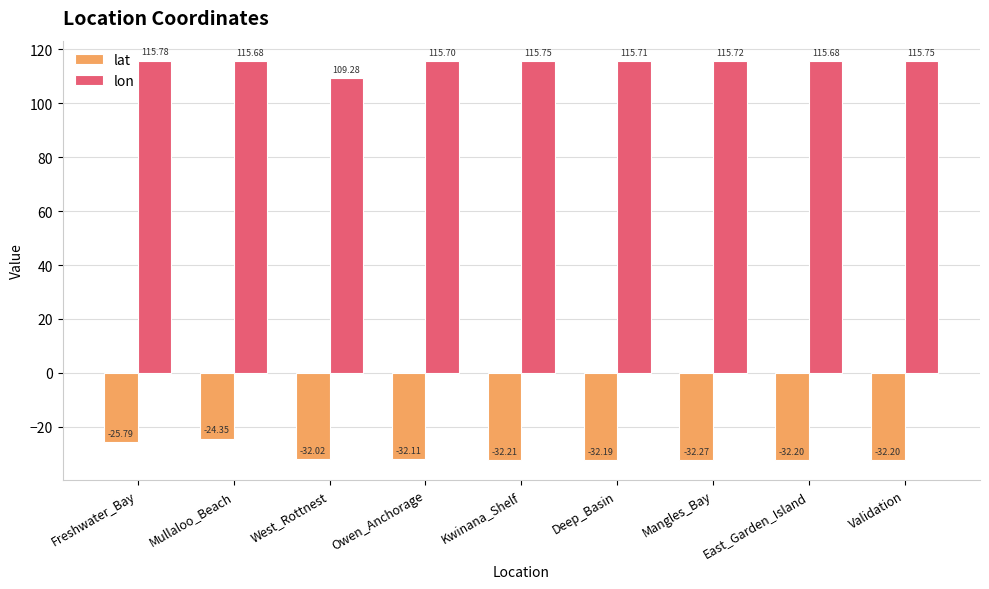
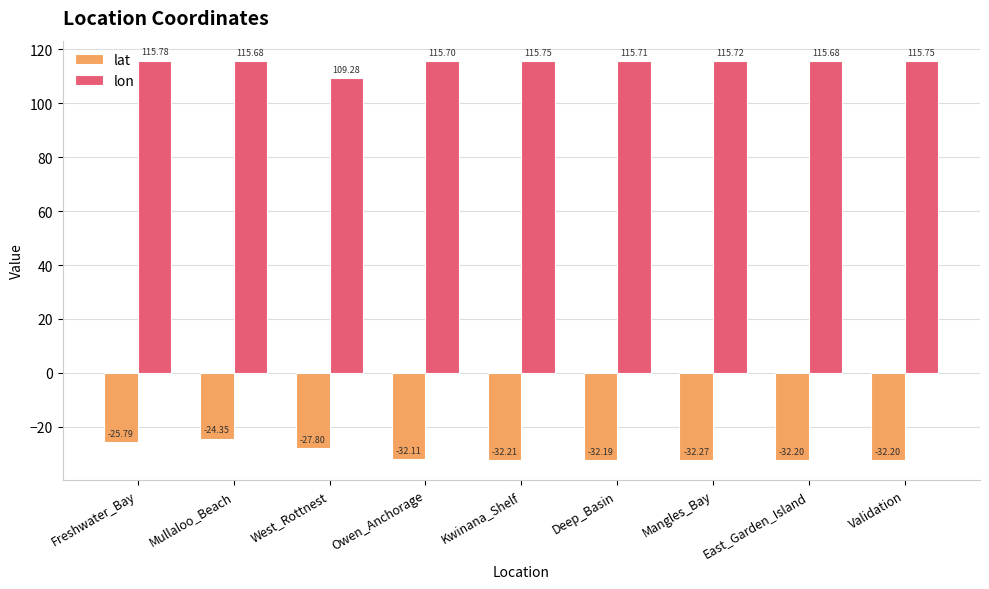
lat, West_Rottnest: -32.02 -> -27.80
